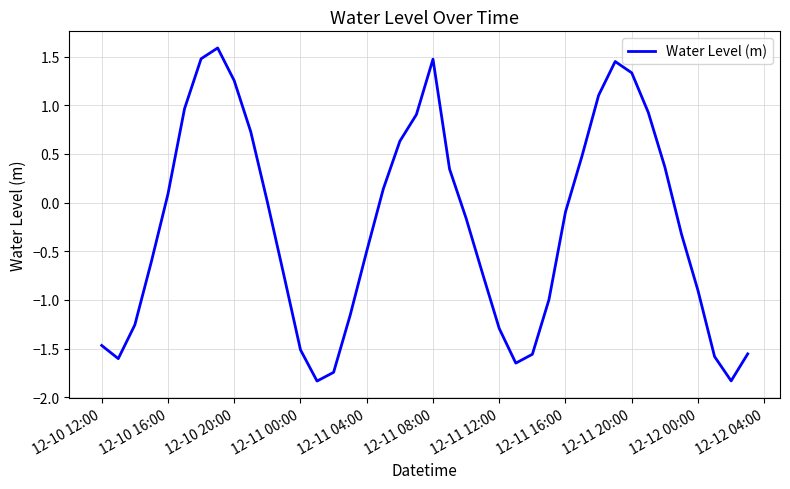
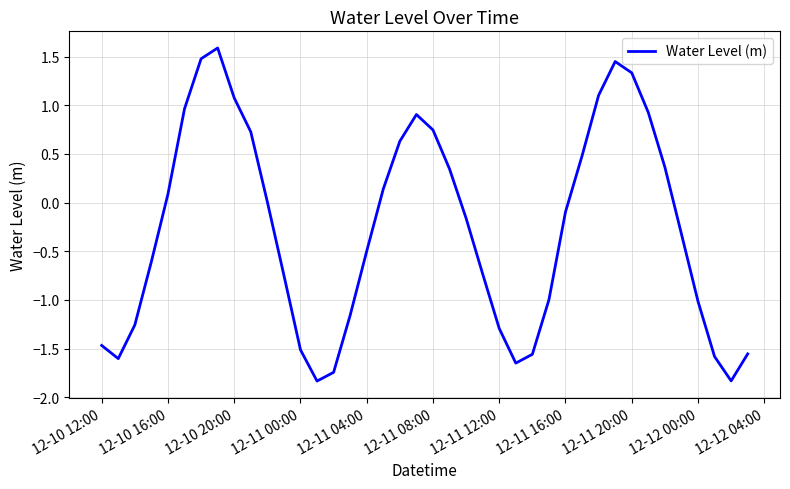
12-10 20:00: 1.3 -> 1.1
12-11 08:00: 1.5 -> 0.7
12-12 00:00: -0.9 -> -1.0
